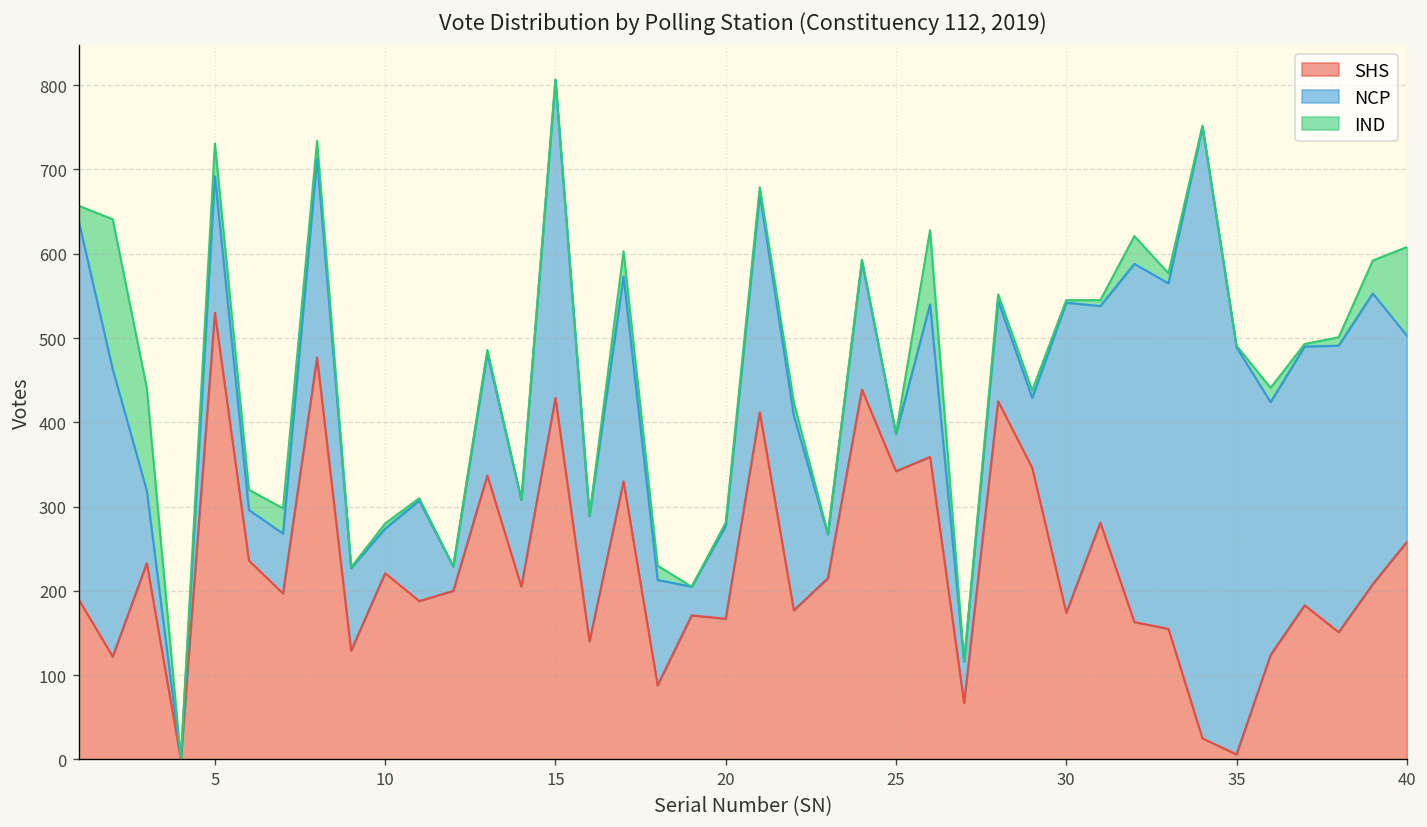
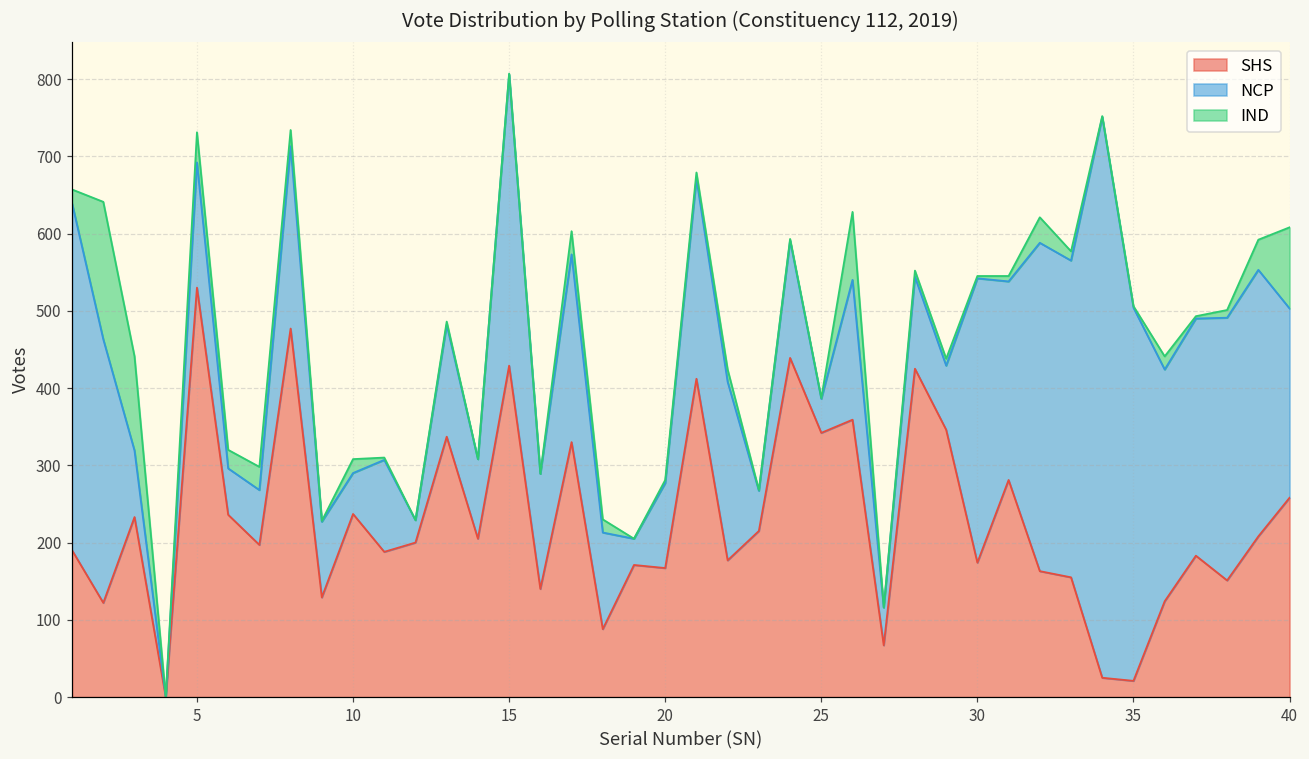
SHS, 10: 220 -> 240
IND, 10: 10 -> 20
SHS, 35: 10 -> 20
